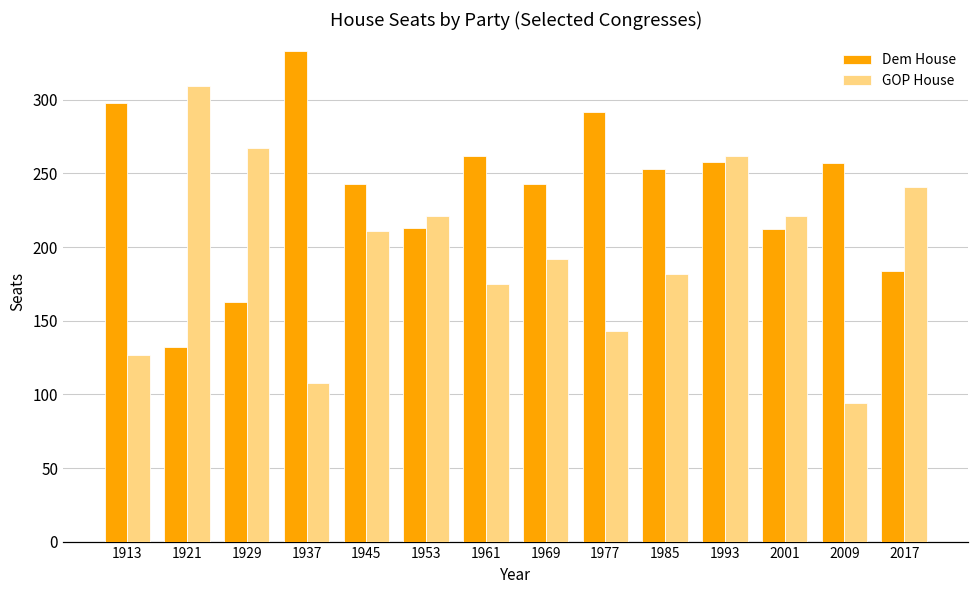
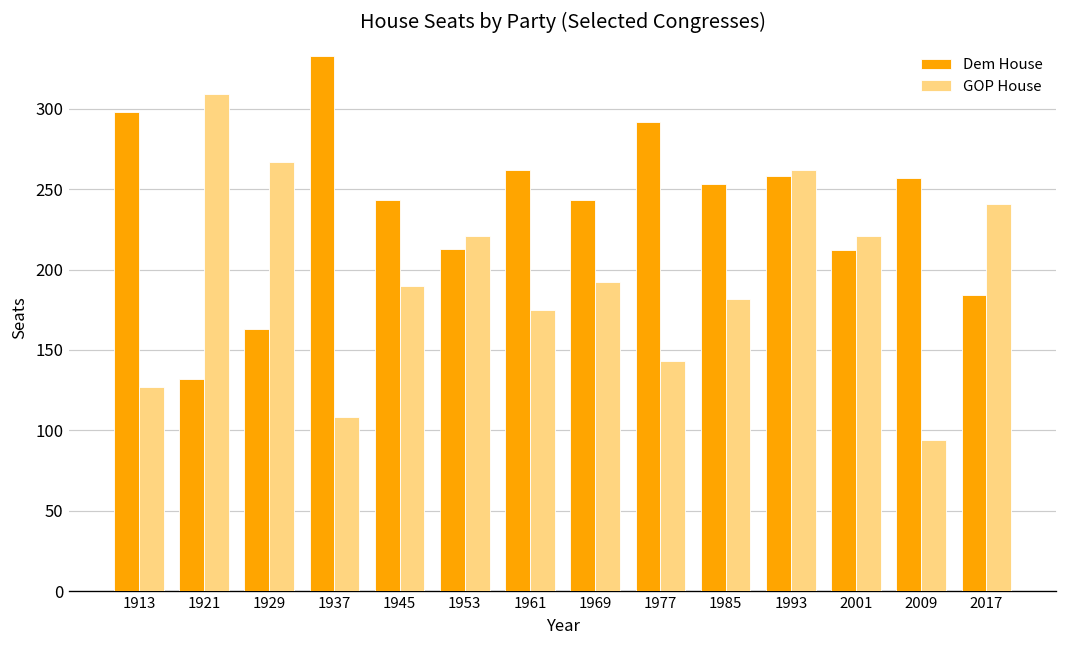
GOP House, 1945: 211 -> 190
